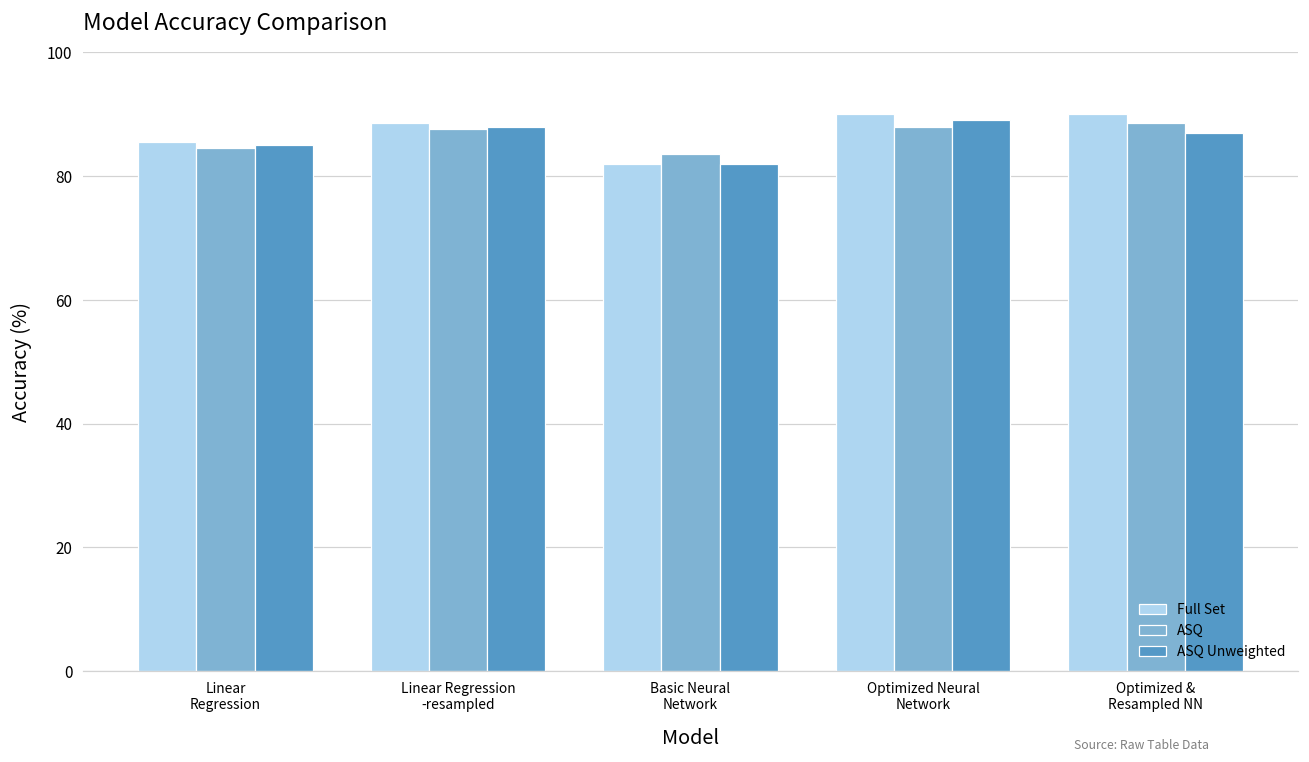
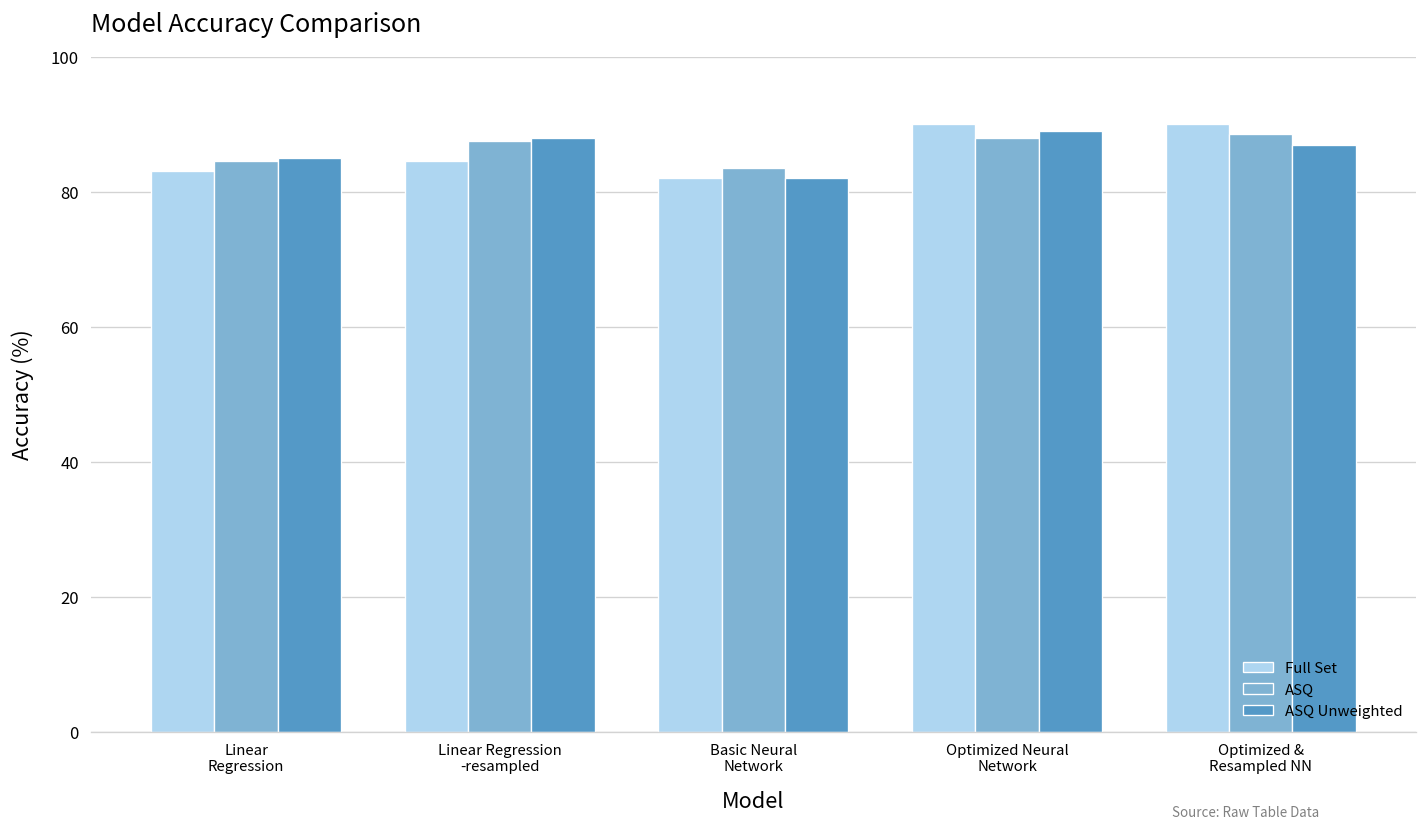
Full Set, Linear Regression: 86 -> 83
Full Set, Linear Regression -resampled: 89 -> 85
